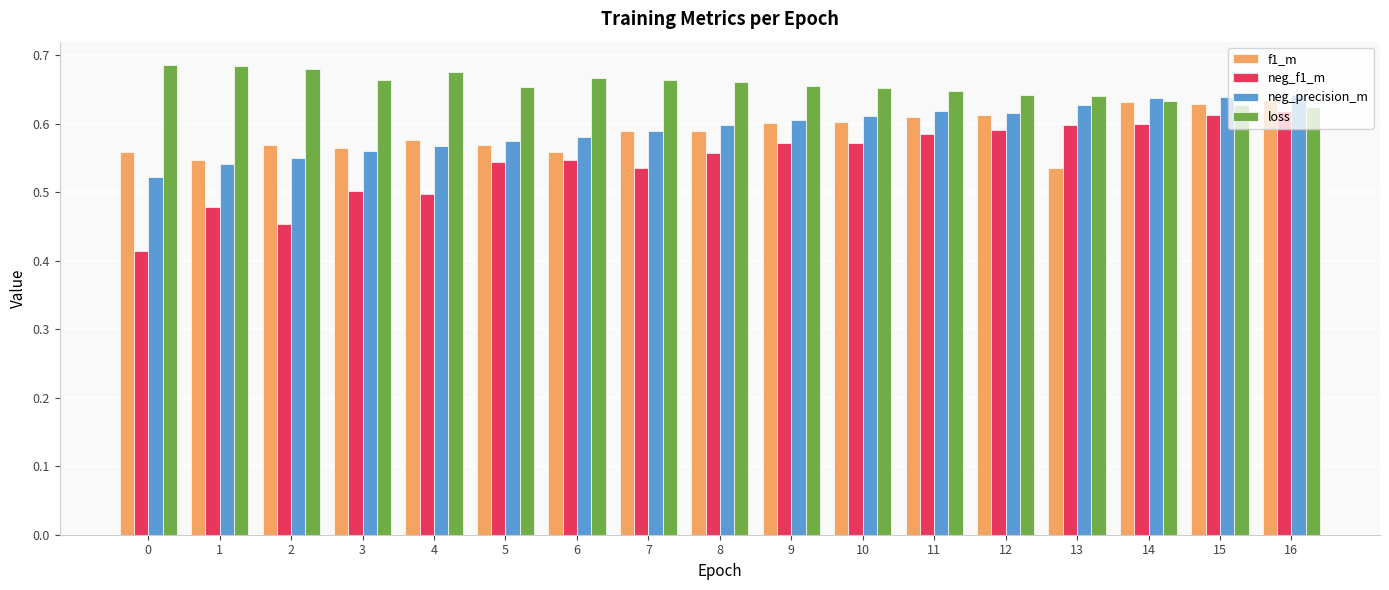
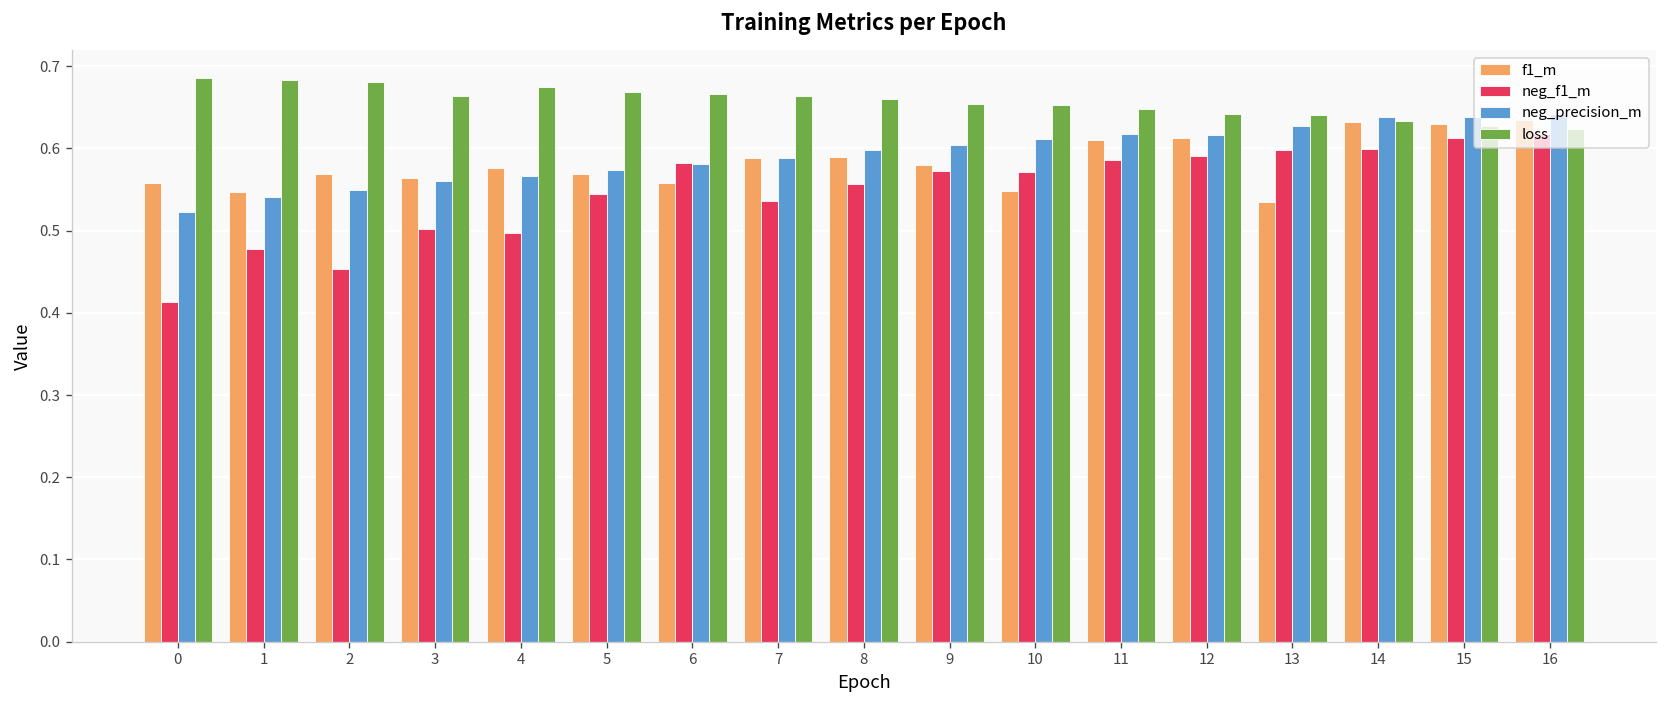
loss, 5: 0.65 -> 0.67
neg_f1_m, 6: 0.55 -> 0.58
f1_m, 9: 0.60 -> 0.58
f1_m, 10: 0.60 -> 0.55
